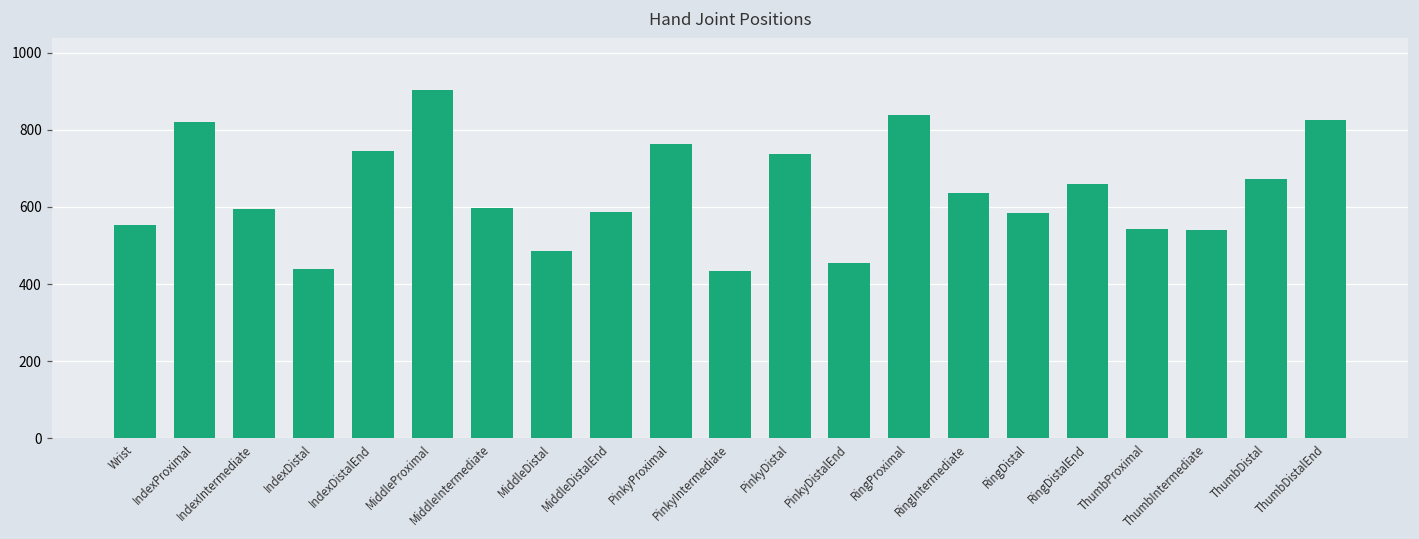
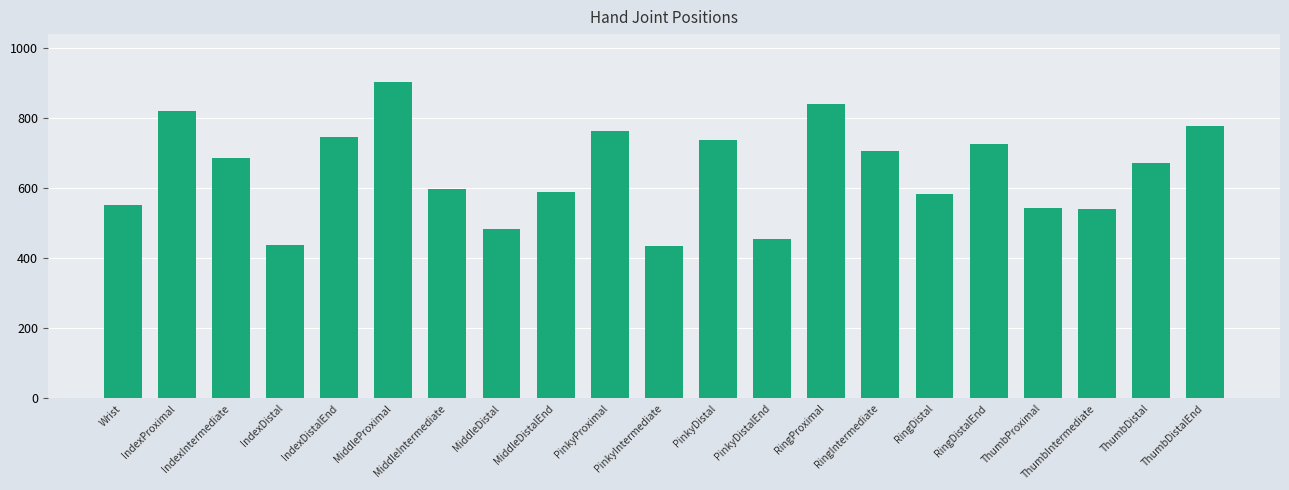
IndexIntermediate: 590 -> 680
RingIntermediate: 640 -> 710
RingDistalEnd: 660 -> 720
ThumbDistalEnd: 830 -> 780
